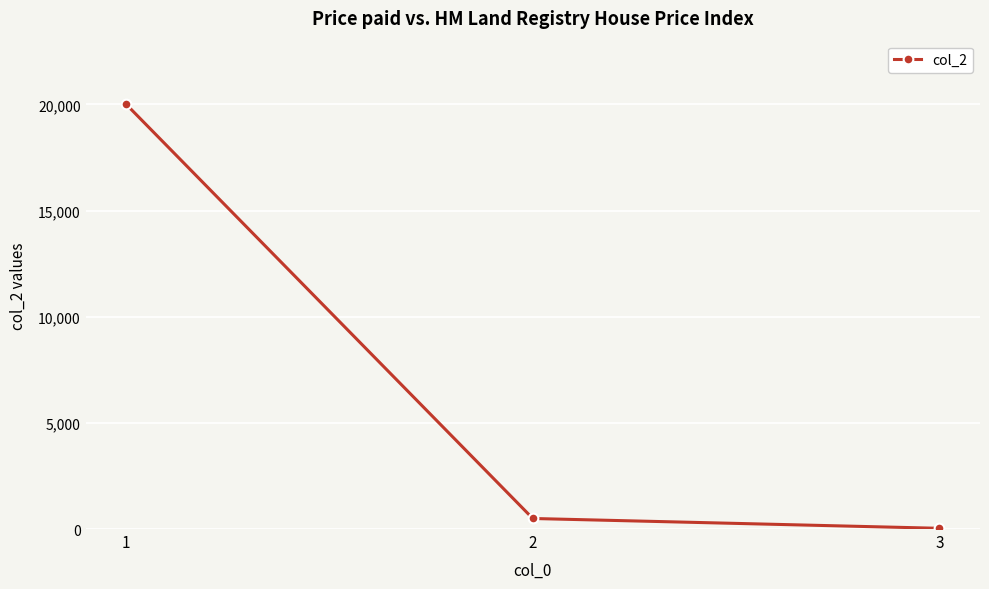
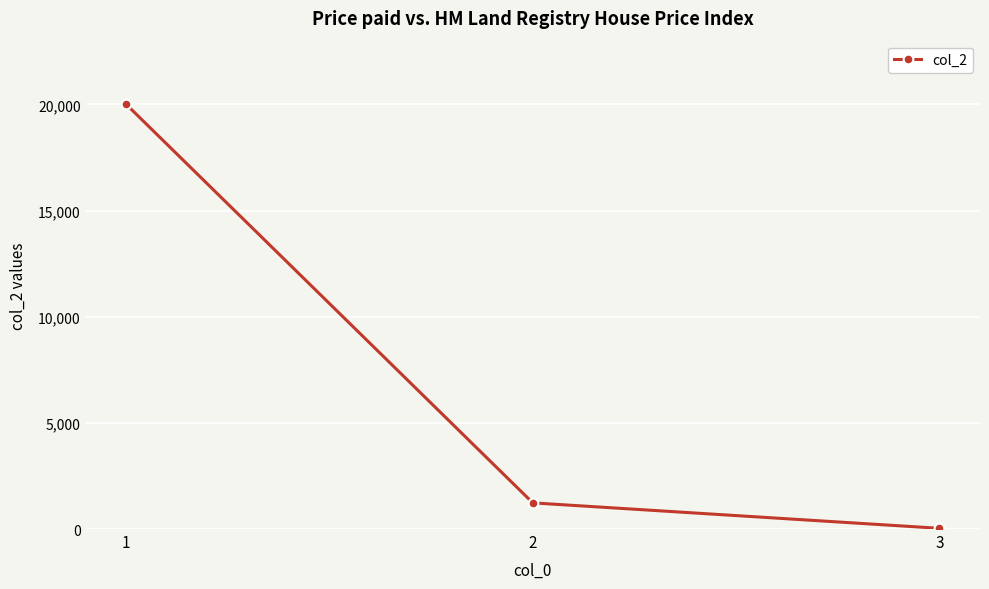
2: 500 -> 1,200
